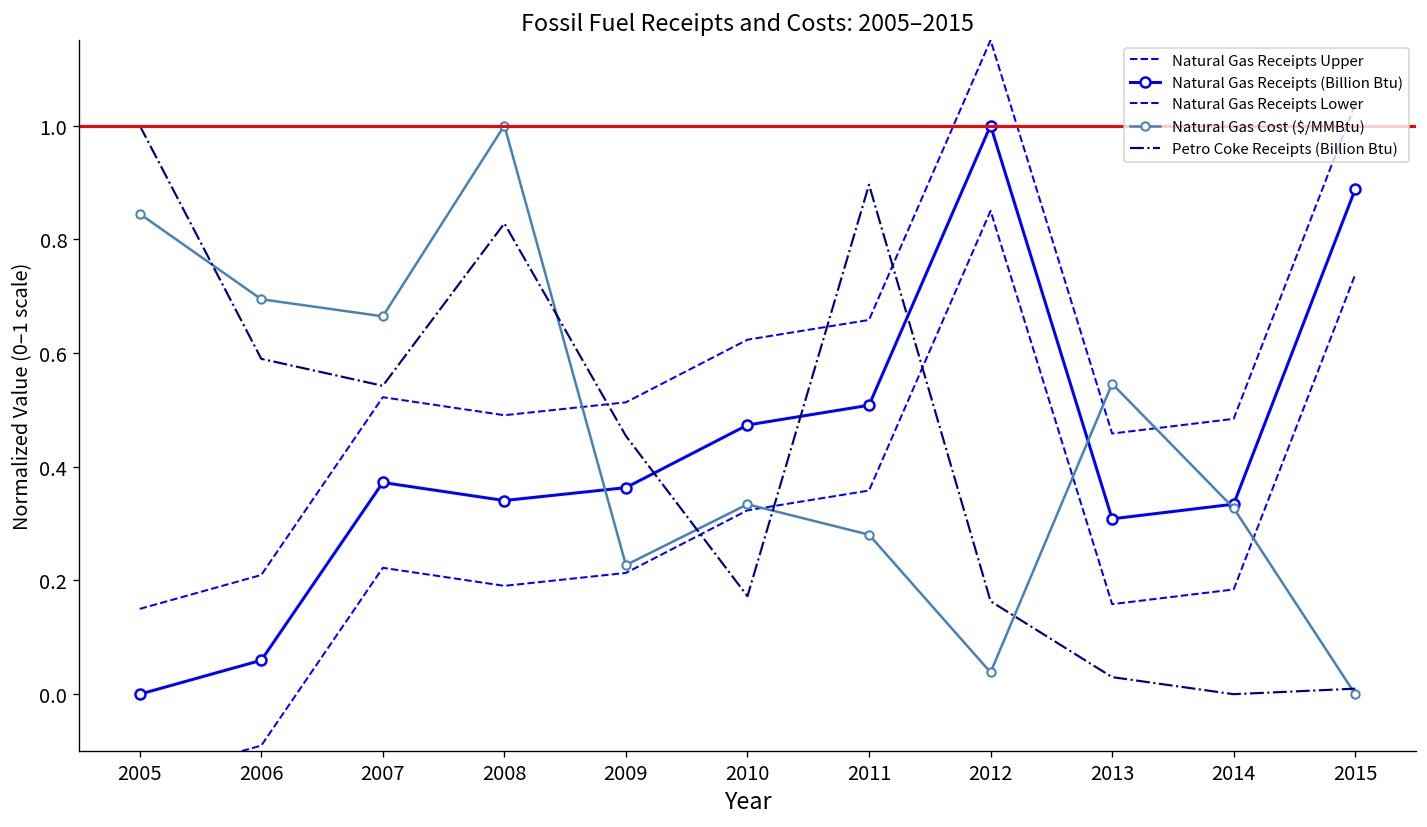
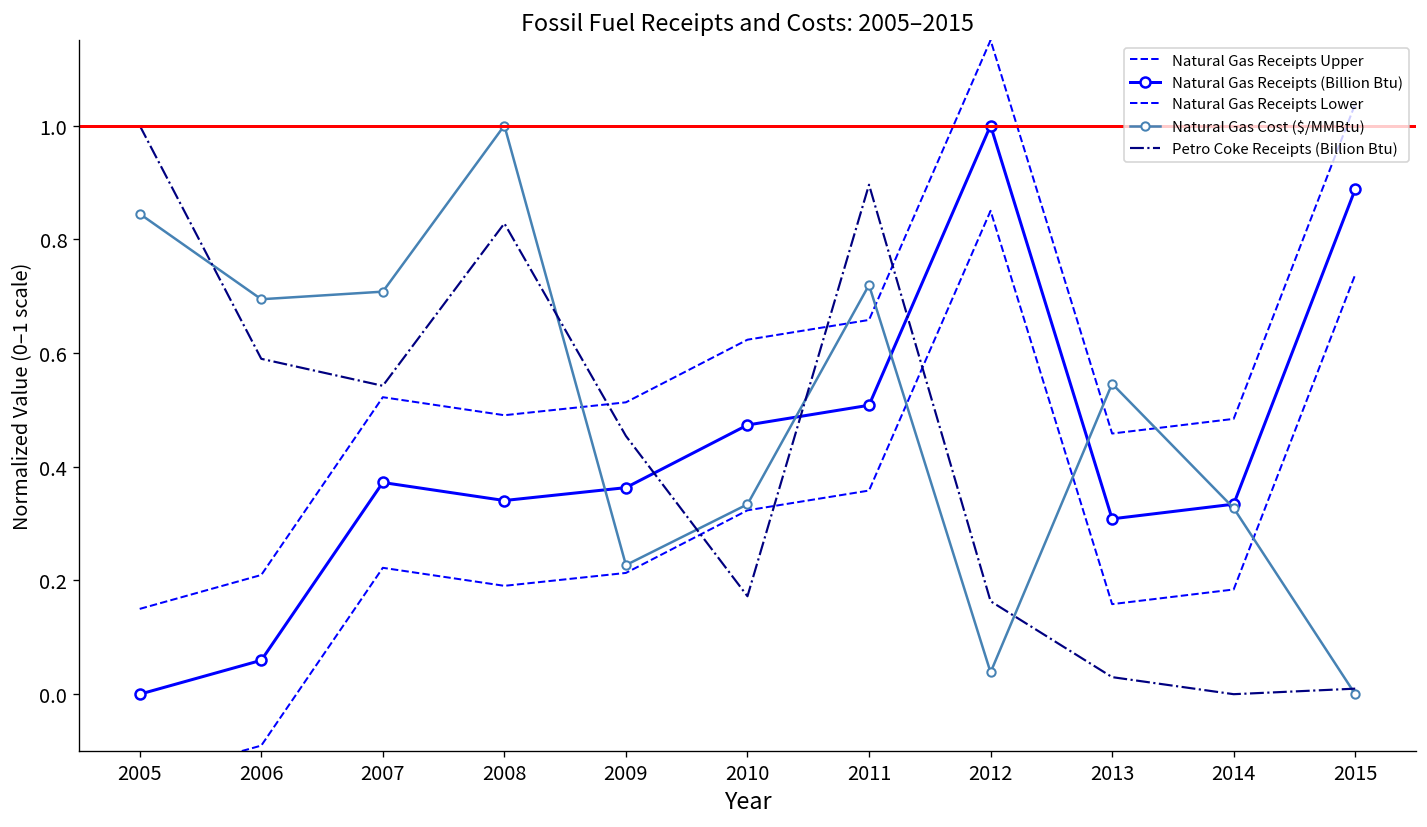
Natural Gas Cost ($/MMBtu), 2007: 0.66 -> 0.71
Natural Gas Cost ($/MMBtu), 2011: 0.28 -> 0.72
